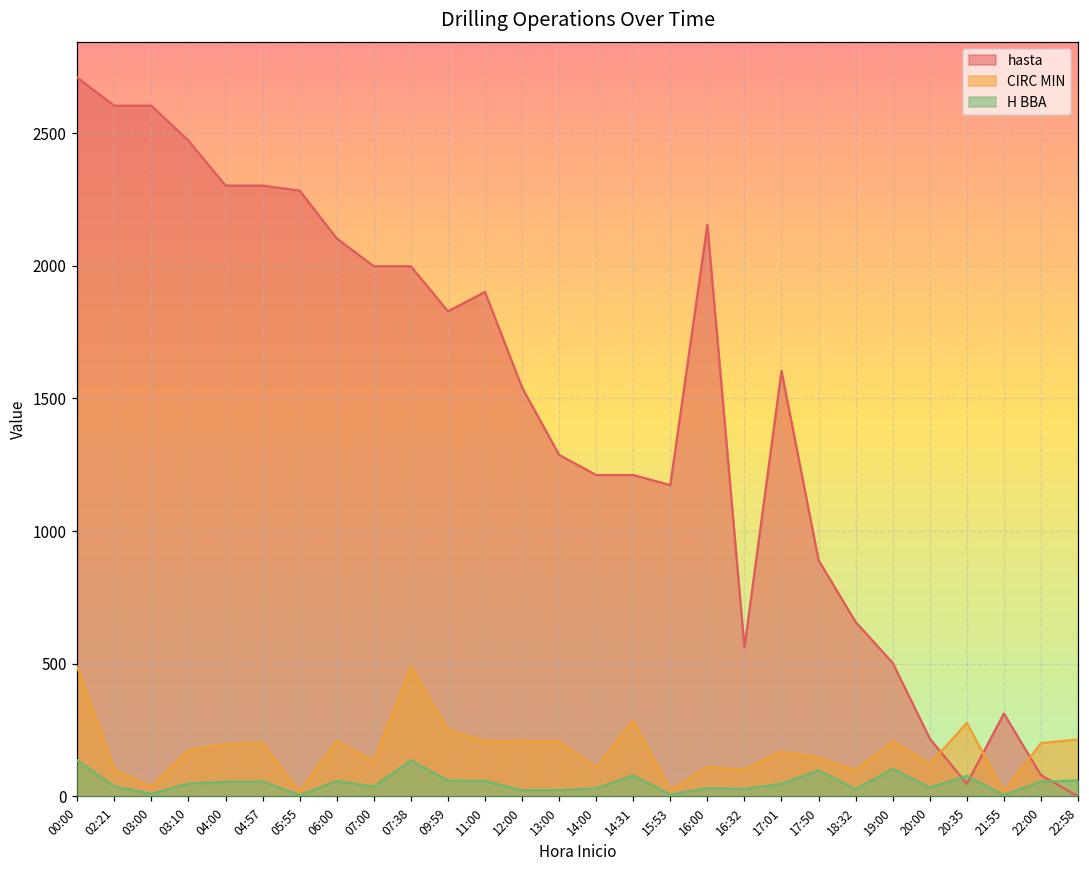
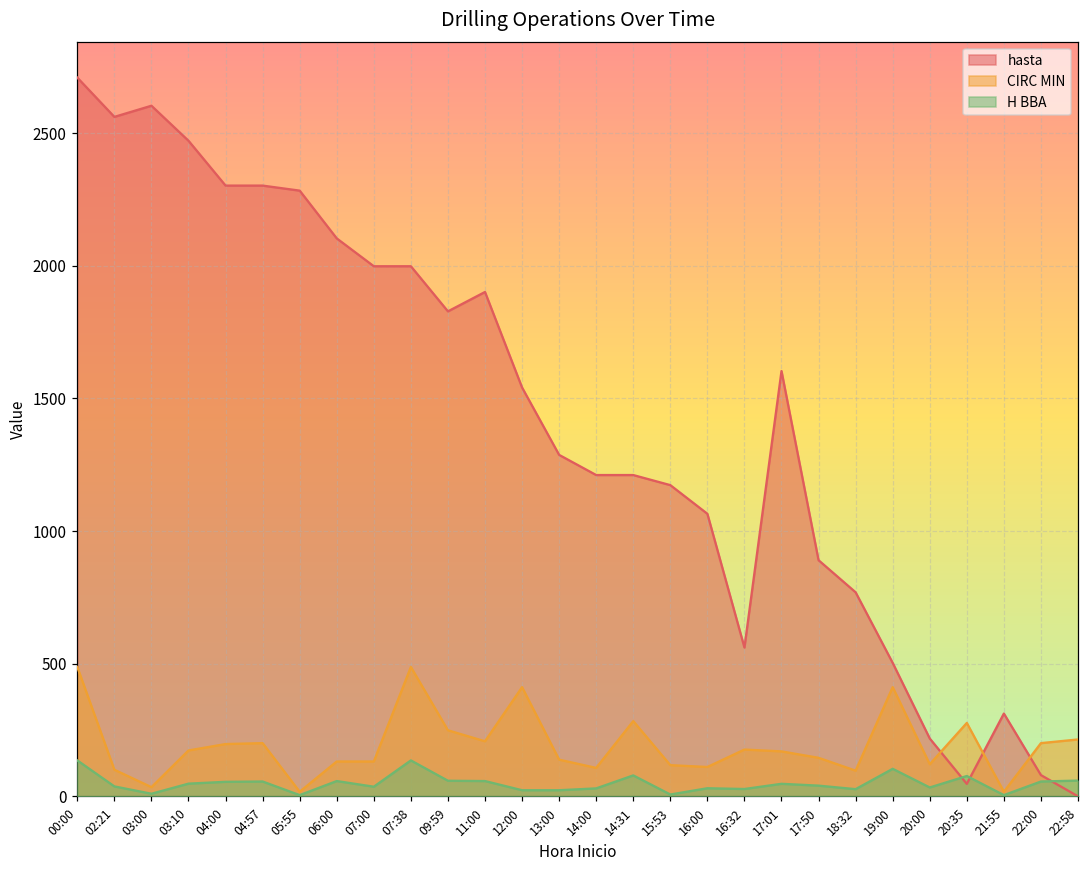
hasta, 02:21: 2600 -> 2560
CIRC MIN, 06:00: 210 -> 130
CIRC MIN, 12:00: 210 -> 410
CIRC MIN, 13:00: 210 -> 140
CIRC MIN, 15:53: 20 -> 120
hasta, 16:00: 2150 -> 1070
CIRC MIN, 16:32: 100 -> 180
H BBA, 17:50: 100 -> 40
hasta, 18:32: 660 -> 770
CIRC MIN, 19:00: 210 -> 410
